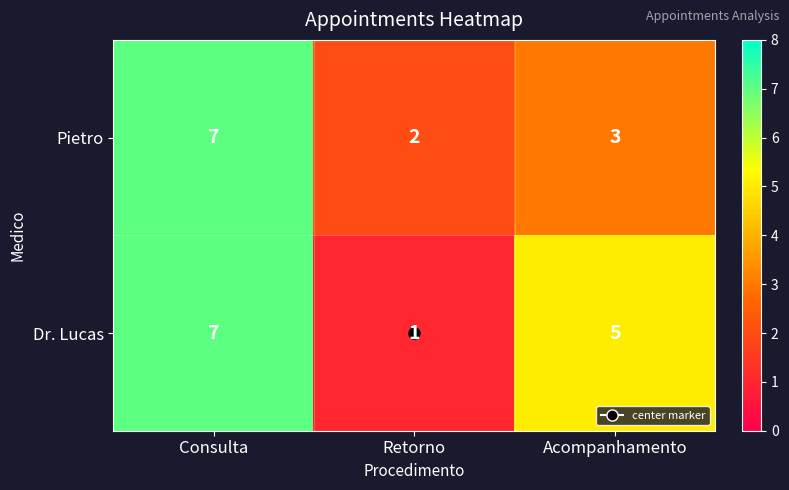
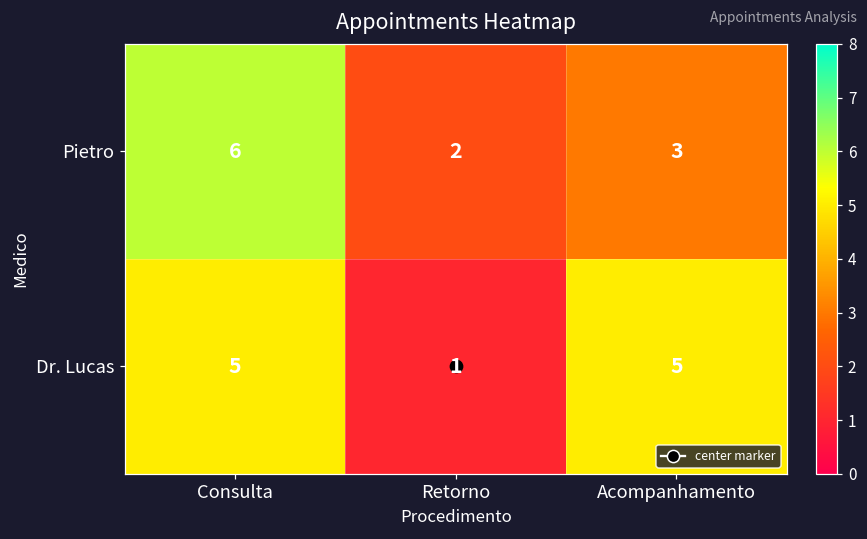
Pietro, Consulta: 7 -> 6
Dr. Lucas, Consulta: 7 -> 5
